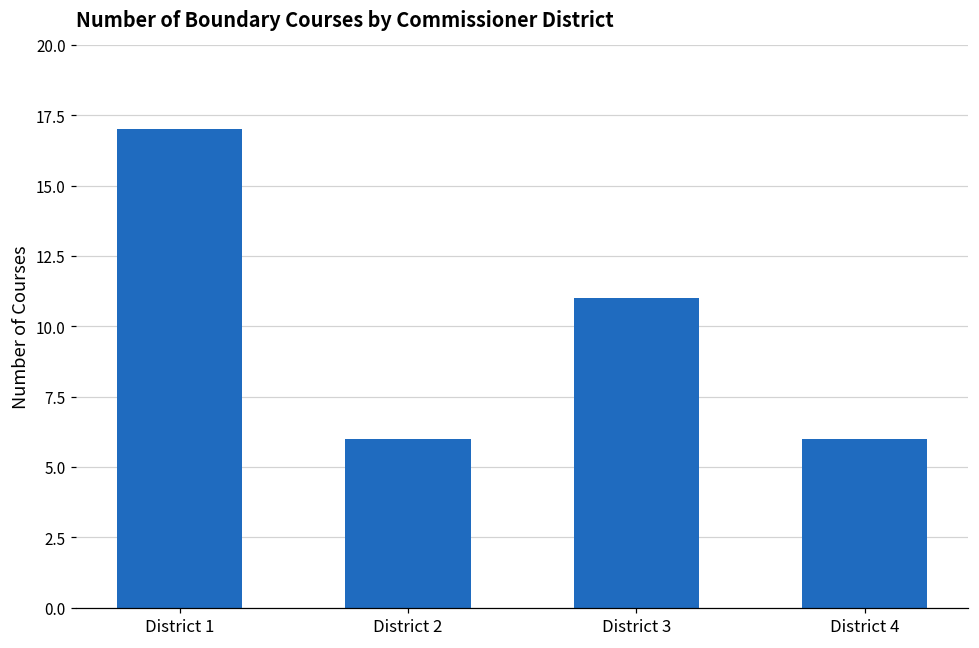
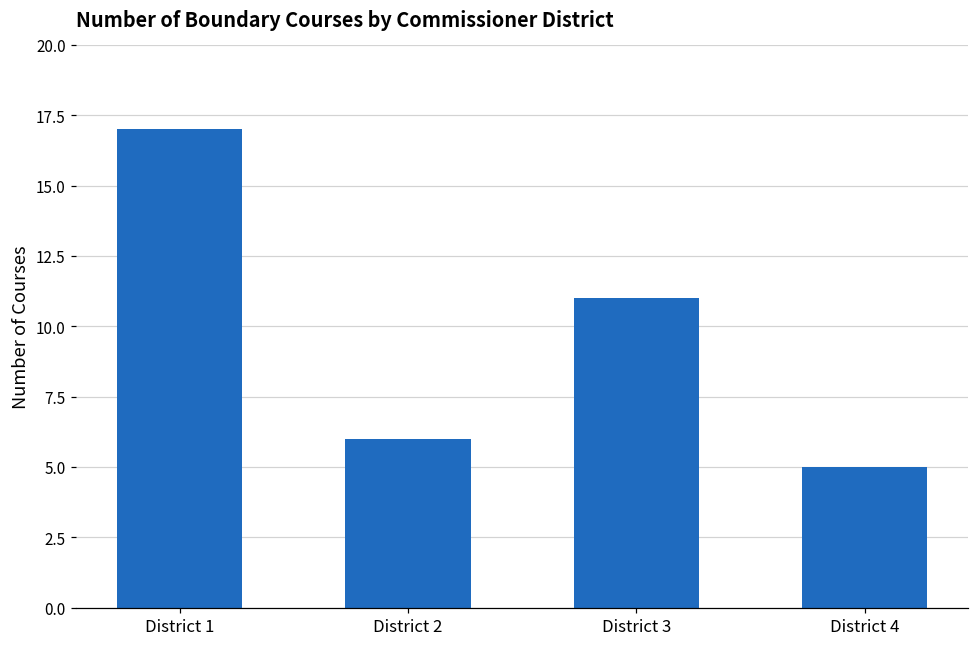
District 4: 6 -> 5
